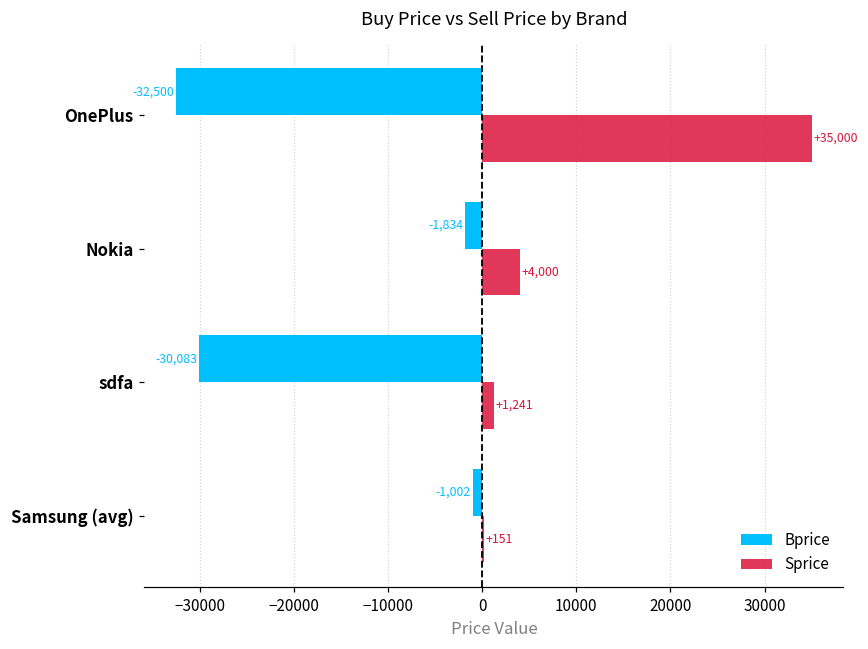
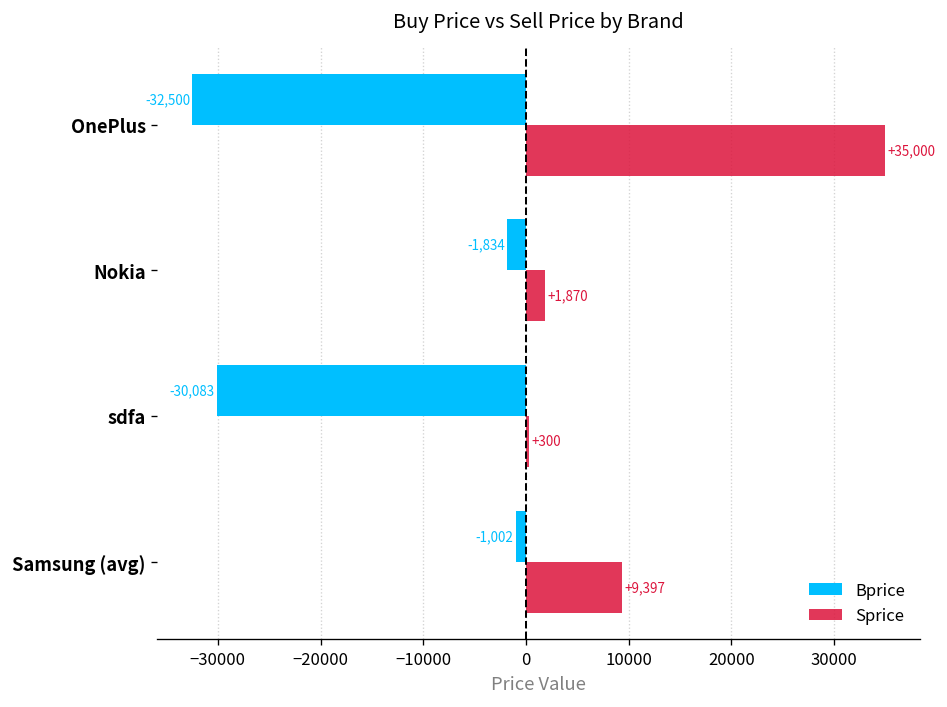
Sprice, Nokia: +4,000 -> +1,870
Sprice, sdfa: +1,241 -> +300
Sprice, Samsung (avg): +151 -> +9,397
